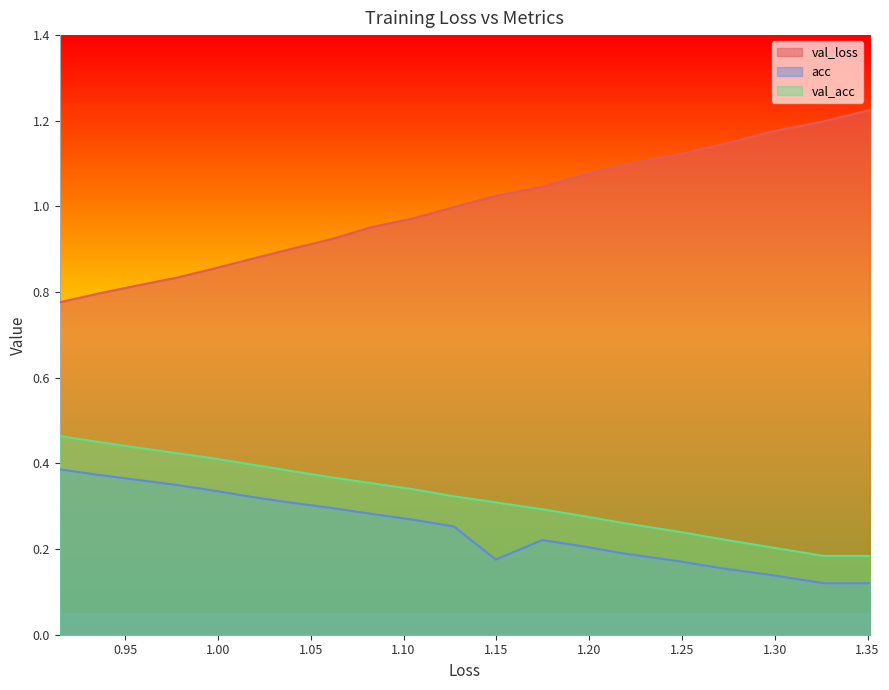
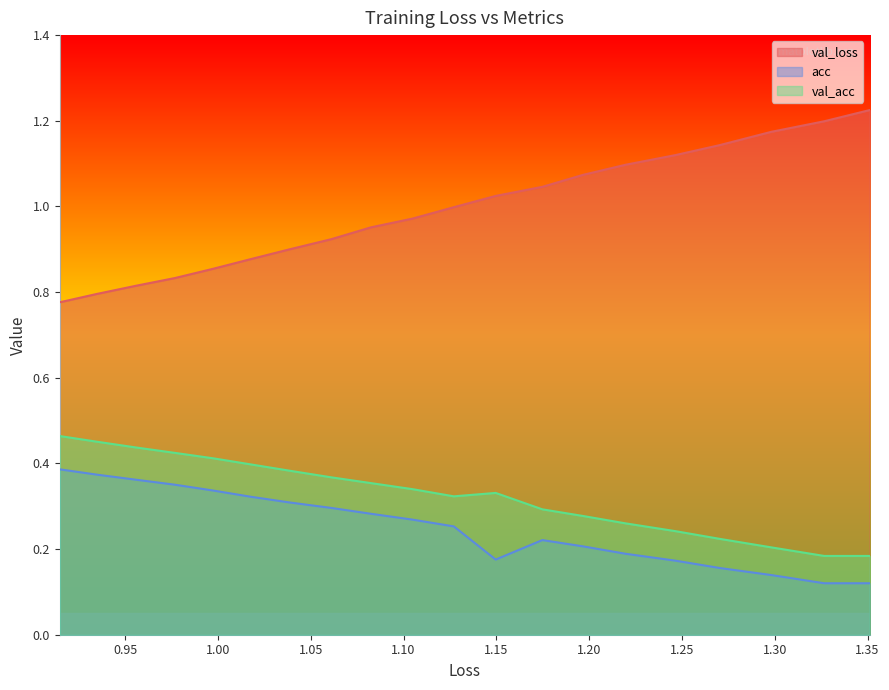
val_acc, 1.15: 0.31 -> 0.33
